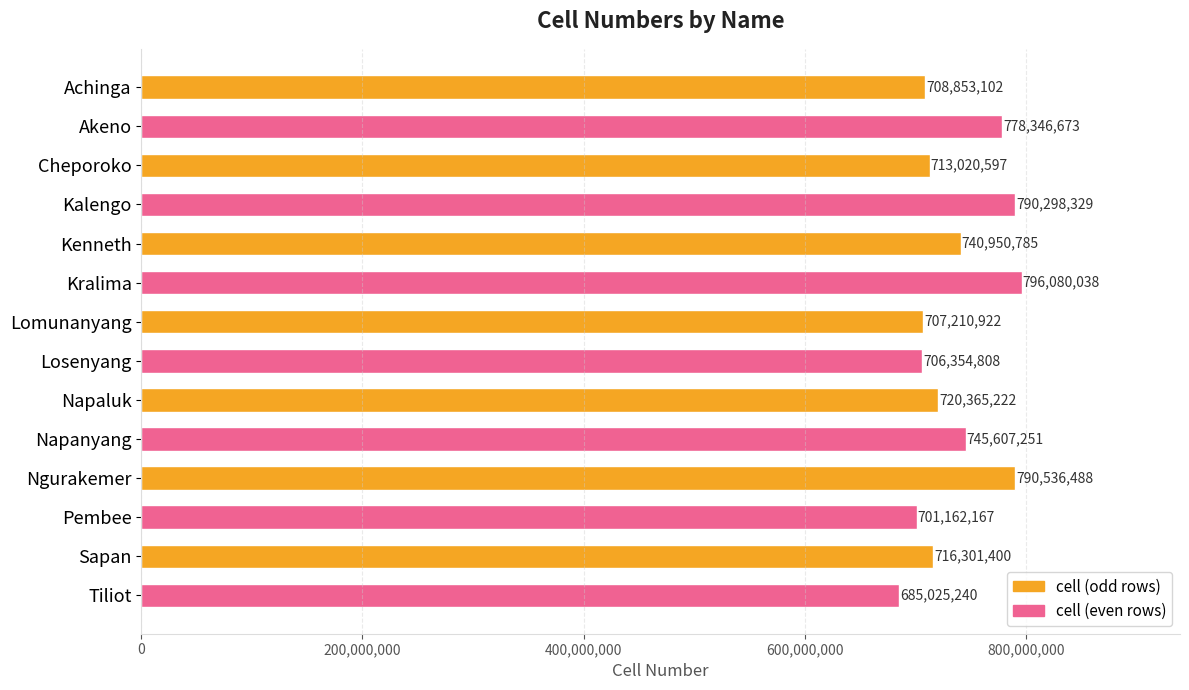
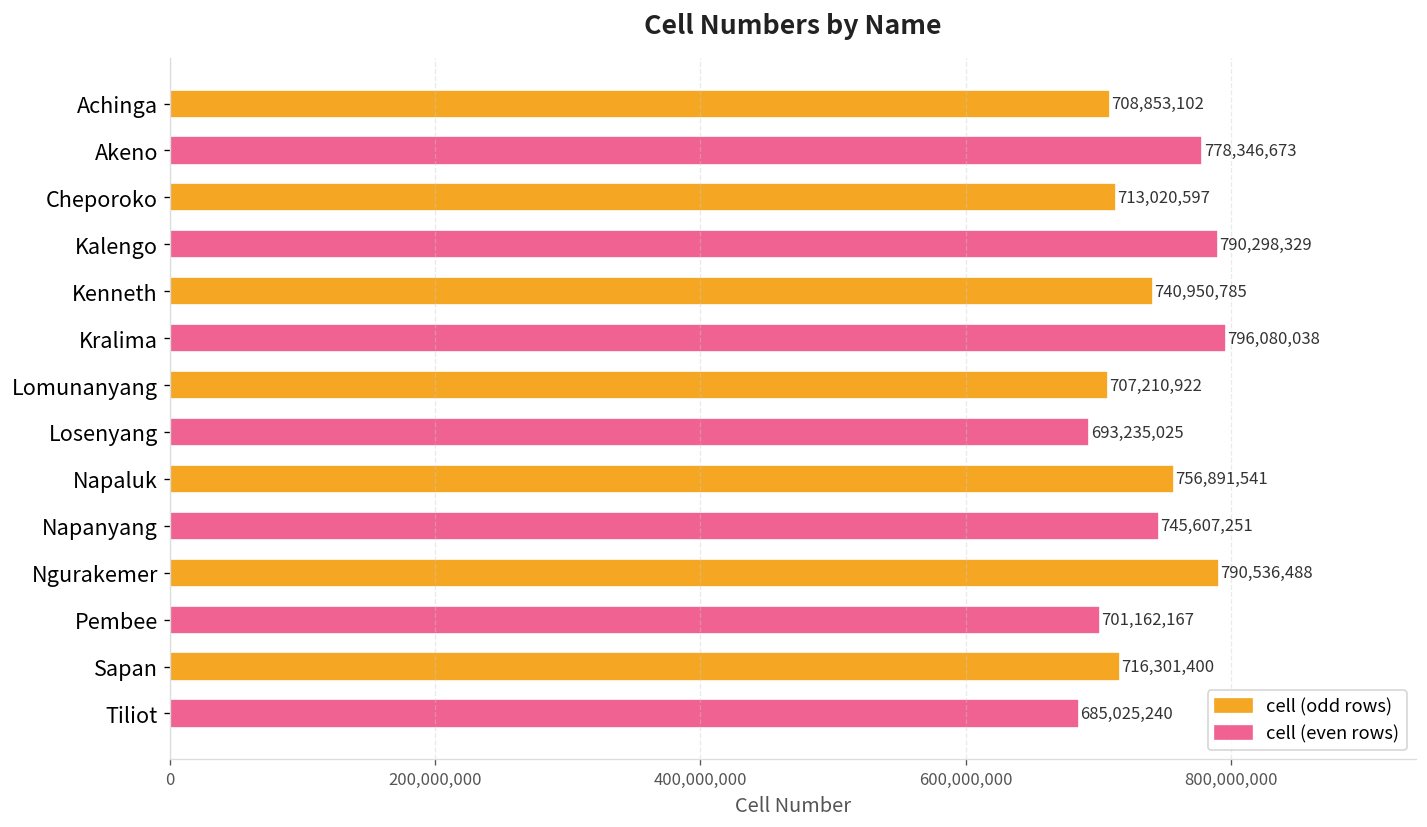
Losenyang: 706,354,808 -> 693,235,025
Napaluk: 720,365,222 -> 756,891,541
